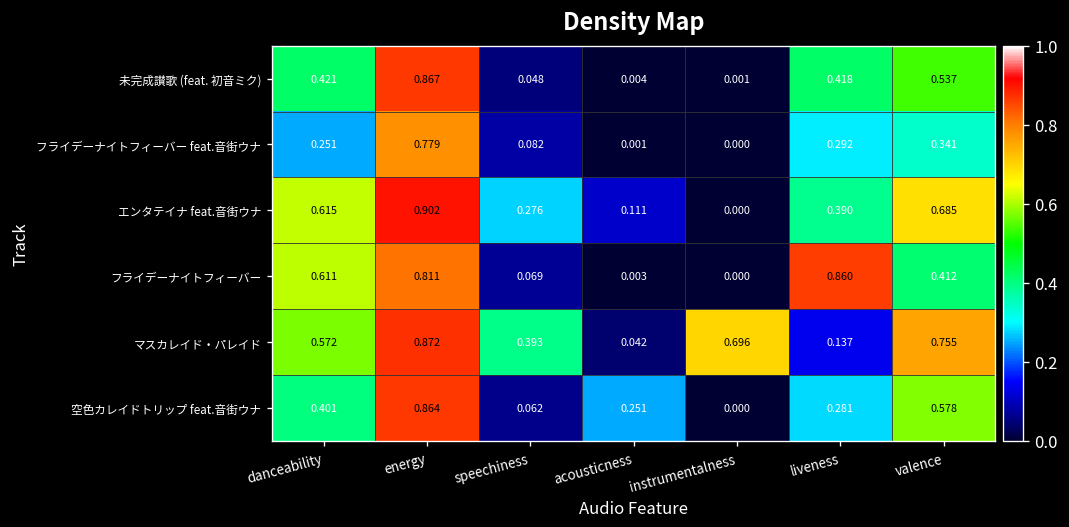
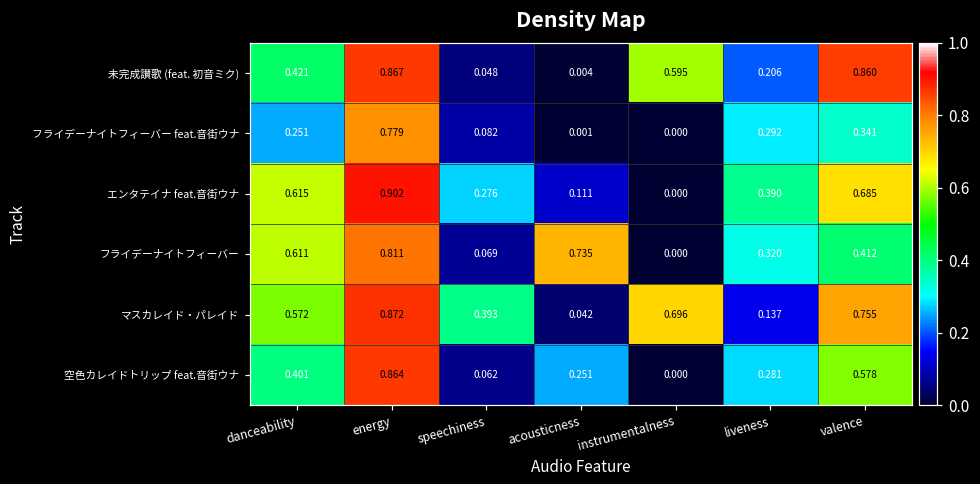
未完成讃歌 (feat. 初音ミク), instrumentalness: 0.001 -> 0.595
未完成讃歌 (feat. 初音ミク), liveness: 0.418 -> 0.206
未完成讃歌 (feat. 初音ミク), valence: 0.537 -> 0.860
フライデーナイトフィーバー, acousticness: 0.003 -> 0.735
フライデーナイトフィーバー, liveness: 0.860 -> 0.320
